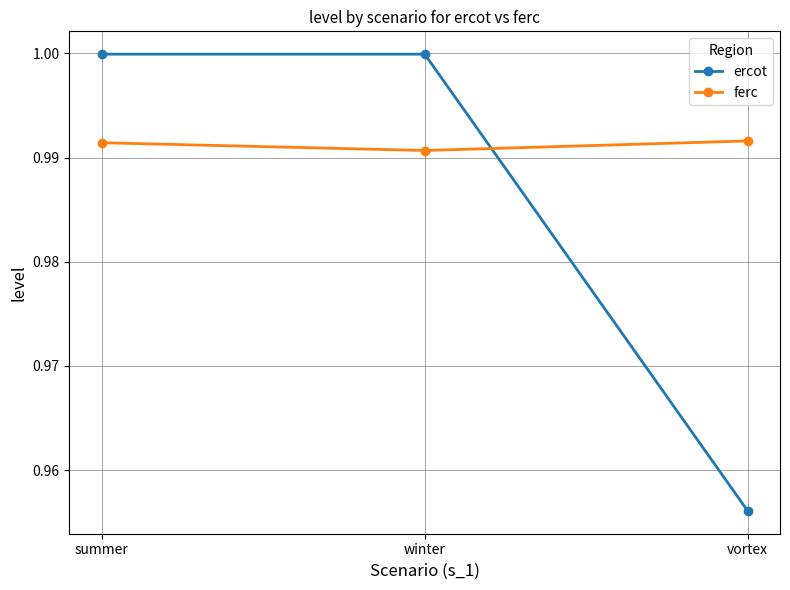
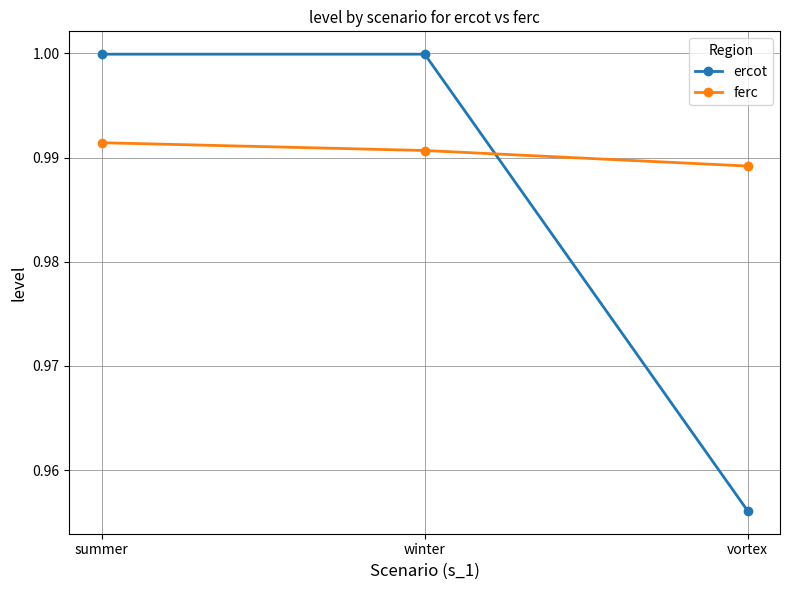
ferc, vortex: 0.9916 -> 0.9892
